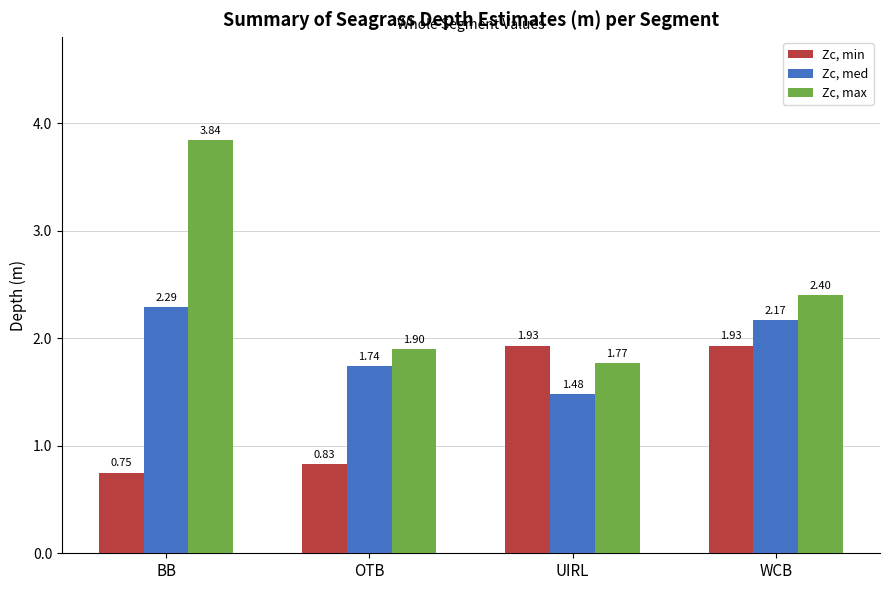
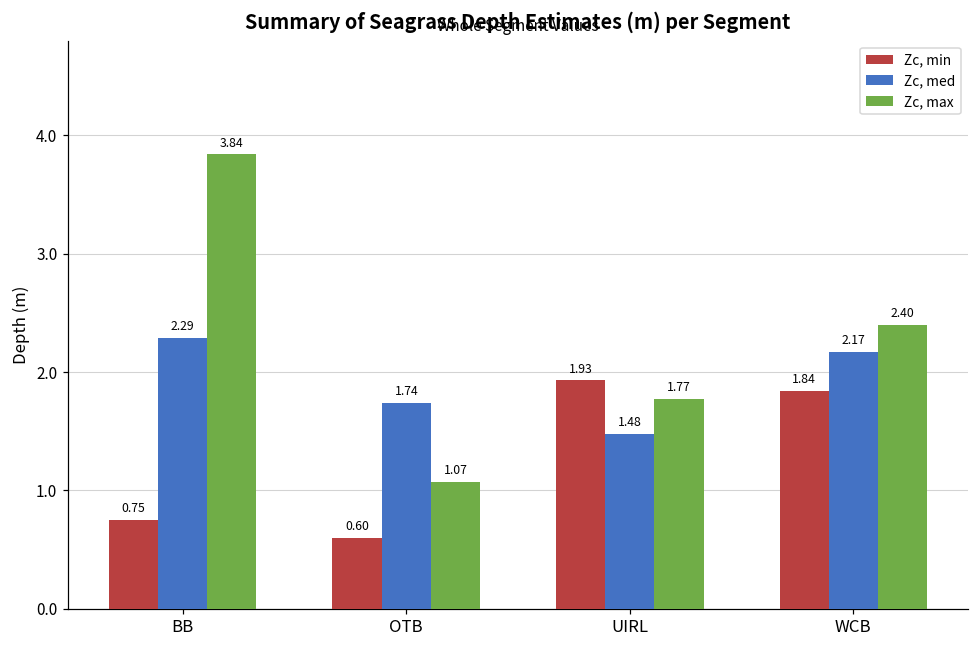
Zc, min, OTB: 0.83 -> 0.60
Zc, max, OTB: 1.90 -> 1.07
Zc, min, WCB: 1.93 -> 1.84
